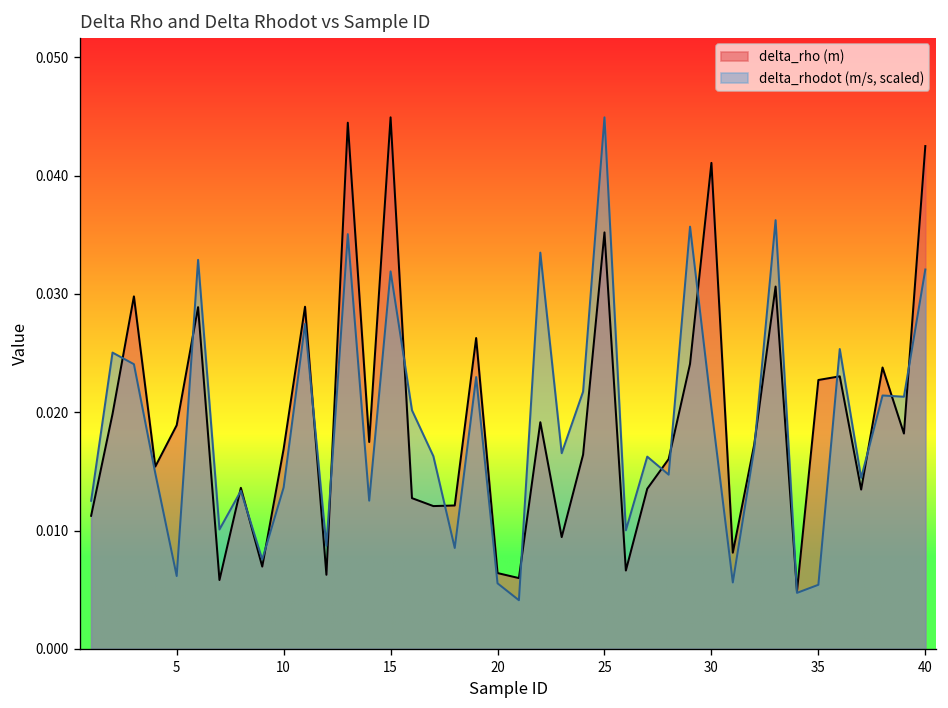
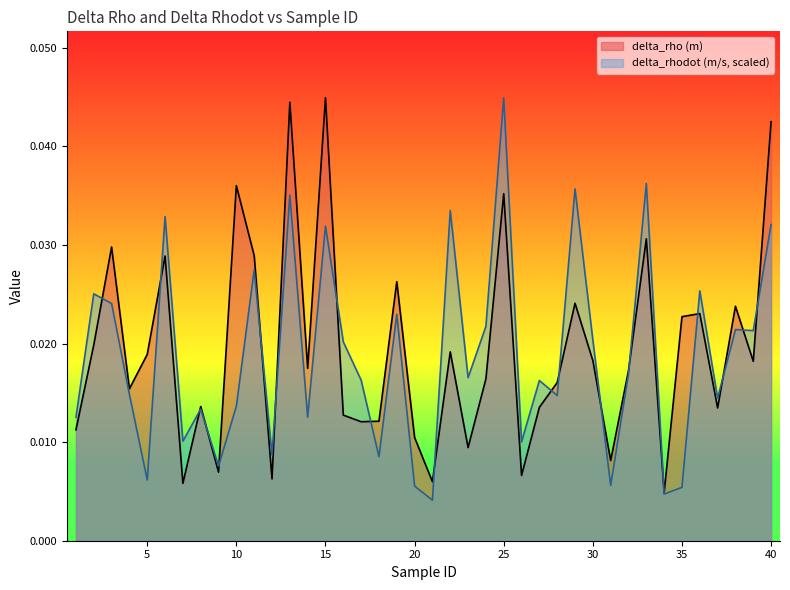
delta_rho (m), 10: 0.017 -> 0.036
delta_rho (m), 20: 0.006 -> 0.010
delta_rho (m), 30: 0.041 -> 0.018
